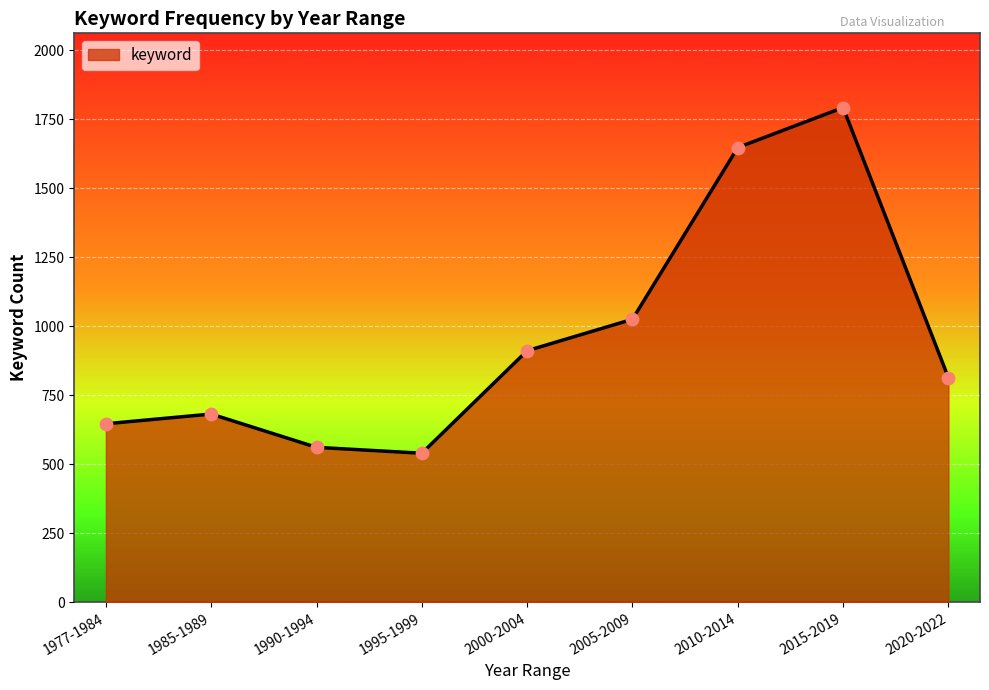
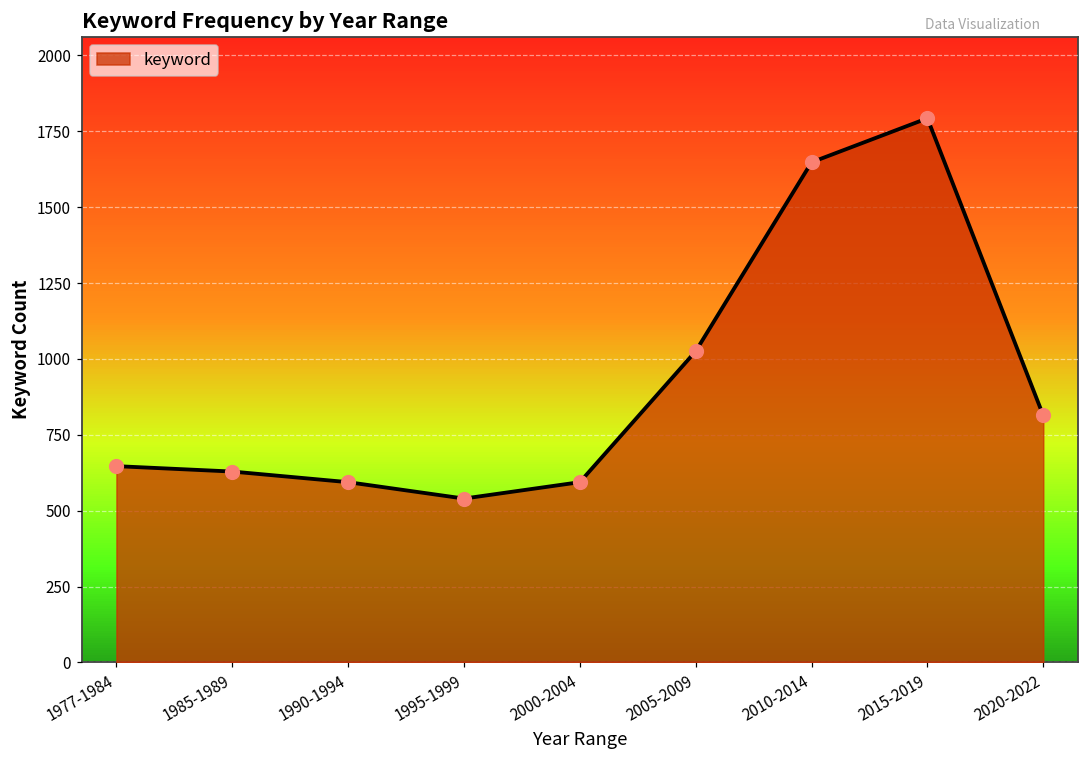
1985-1989: 680 -> 630
1990-1994: 560 -> 590
2000-2004: 910 -> 590
